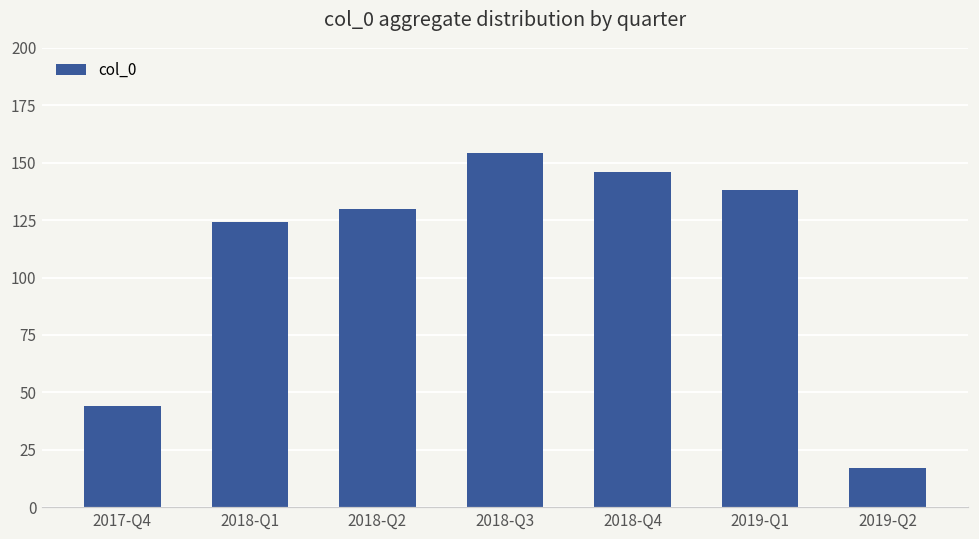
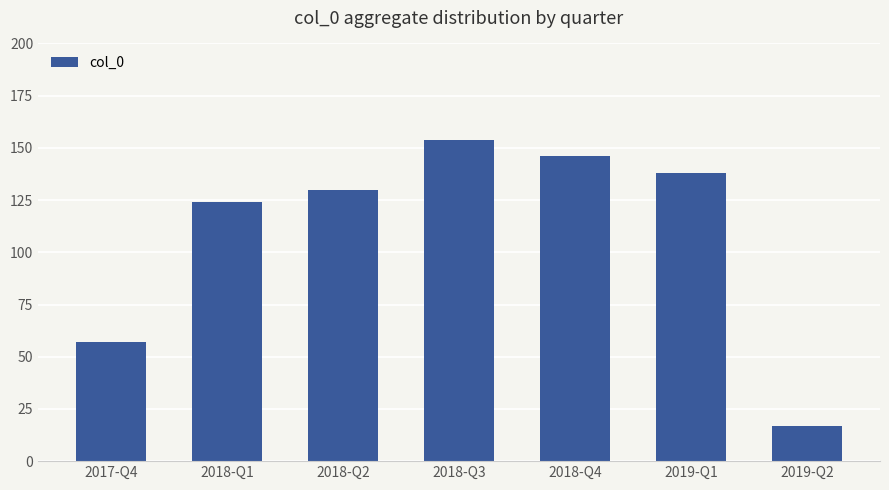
2017-Q4: 44 -> 57
